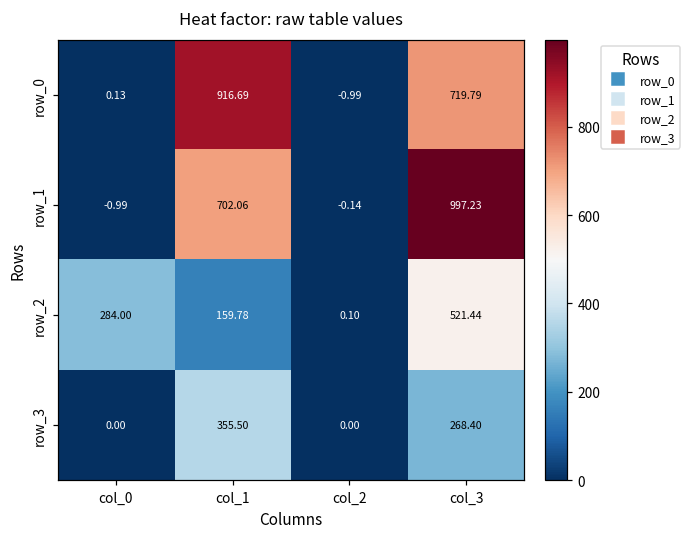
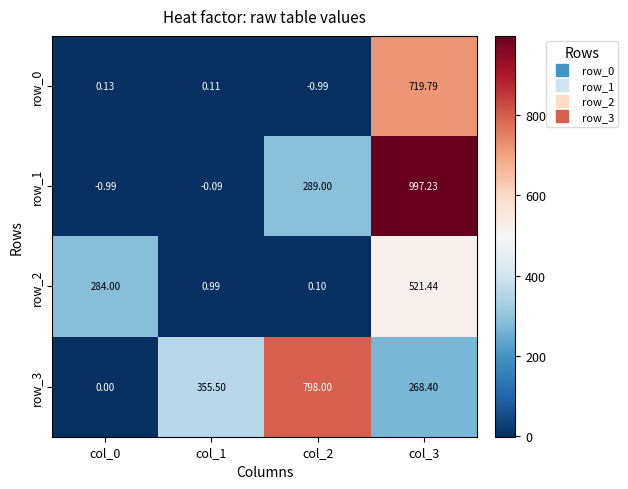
row_0, col_1: 916.69 -> 0.11
row_1, col_1: 702.06 -> -0.09
row_1, col_2: -0.14 -> 289.00
row_2, col_1: 159.78 -> 0.99
row_3, col_2: 0.00 -> 798.00
